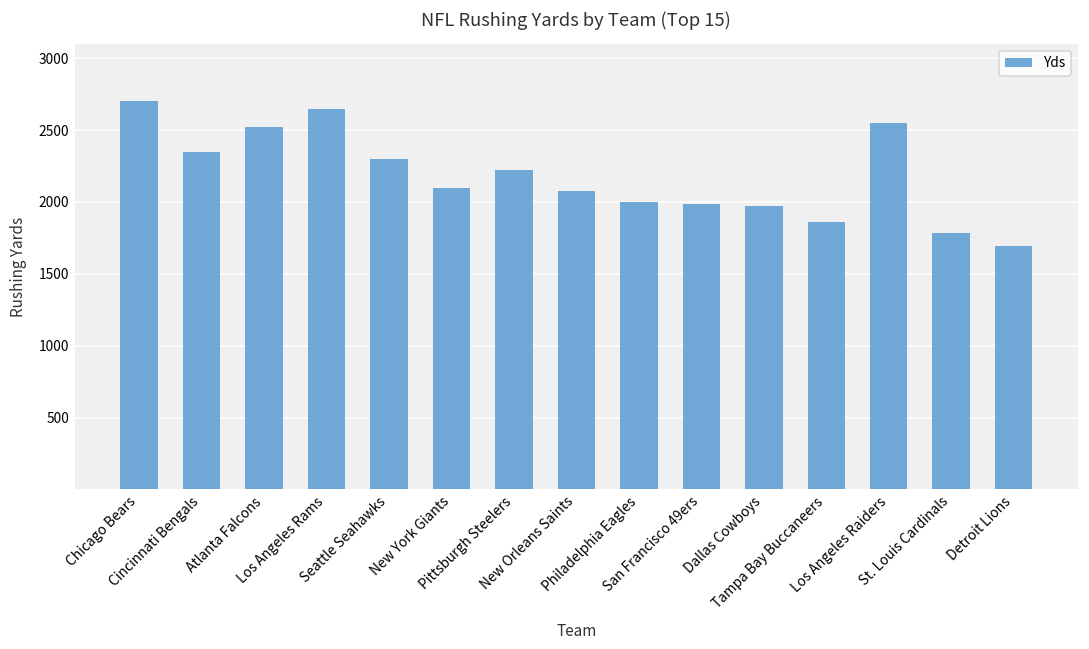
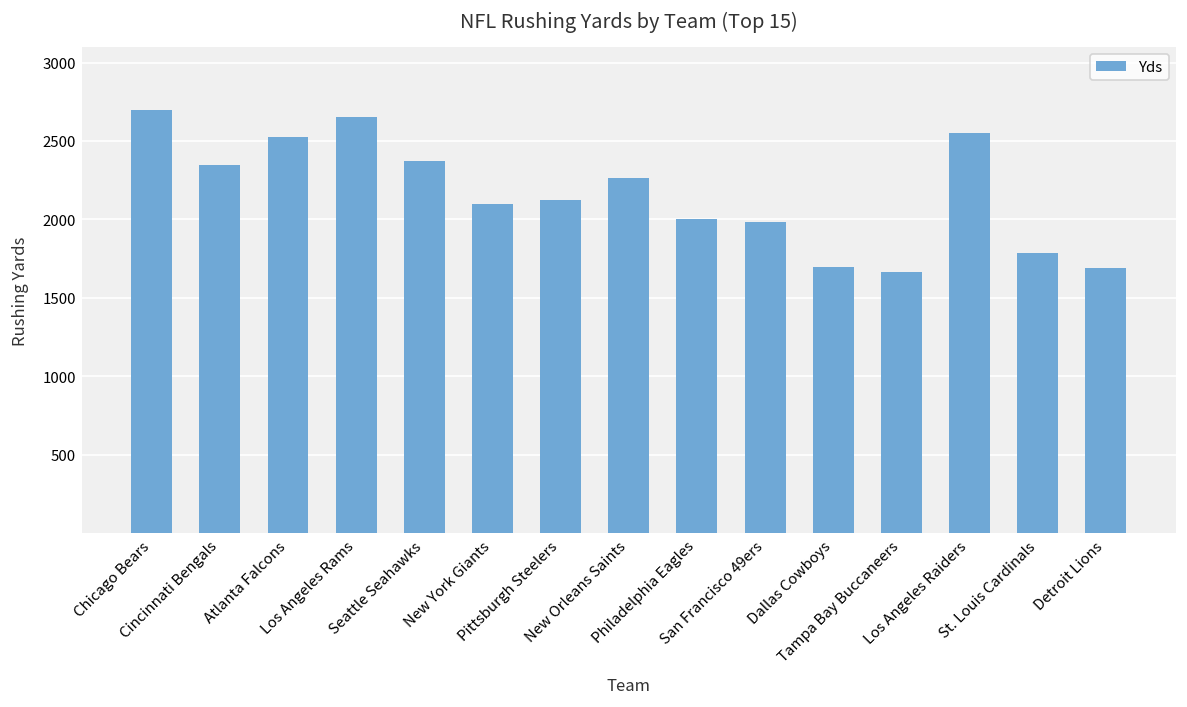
Seattle Seahawks: 2300 -> 2380
Pittsburgh Steelers: 2220 -> 2130
New Orleans Saints: 2070 -> 2270
Dallas Cowboys: 1970 -> 1690
Tampa Bay Buccaneers: 1860 -> 1670
